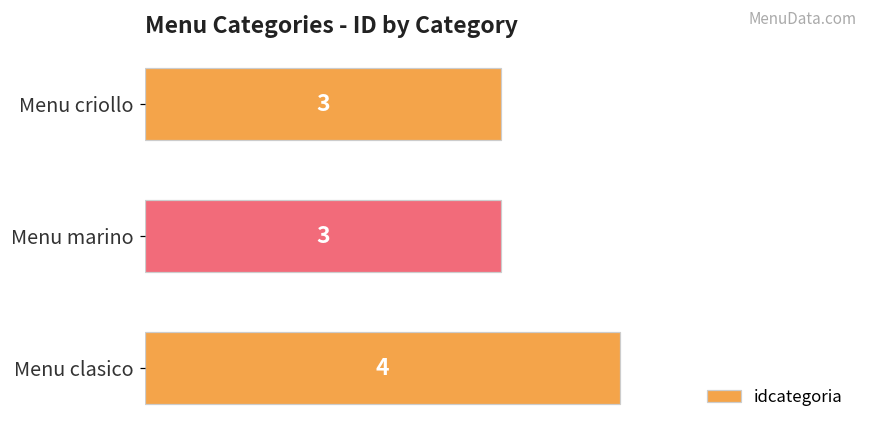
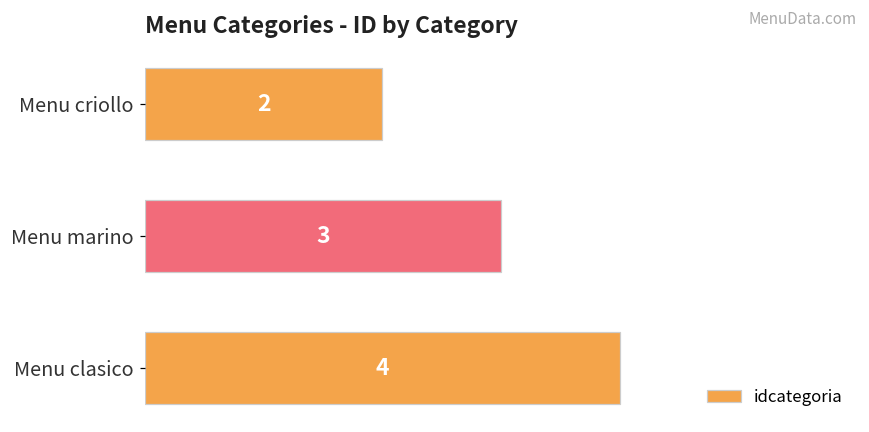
Menu criollo: 3 -> 2
